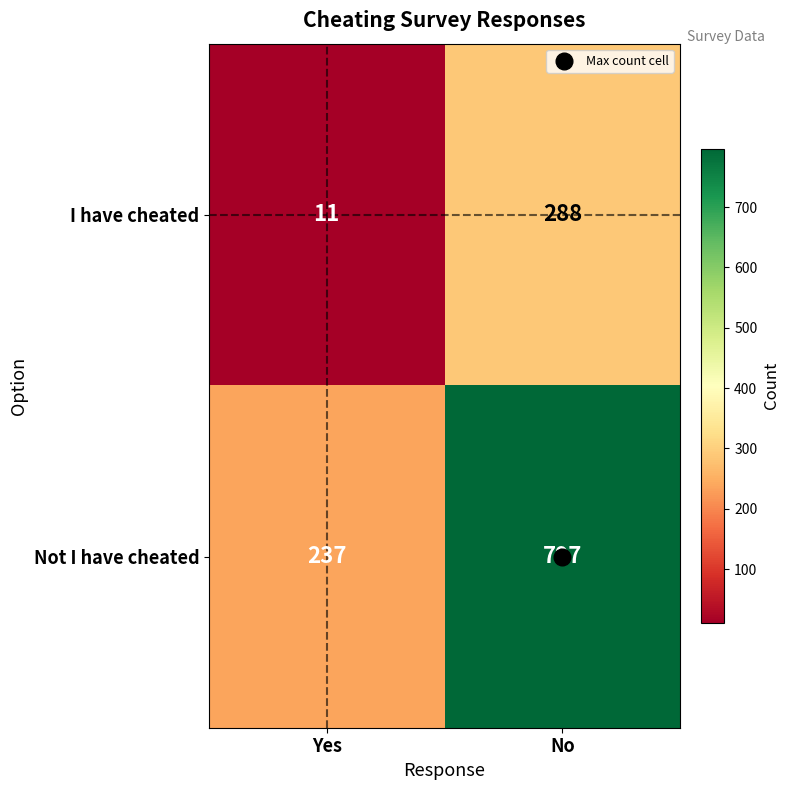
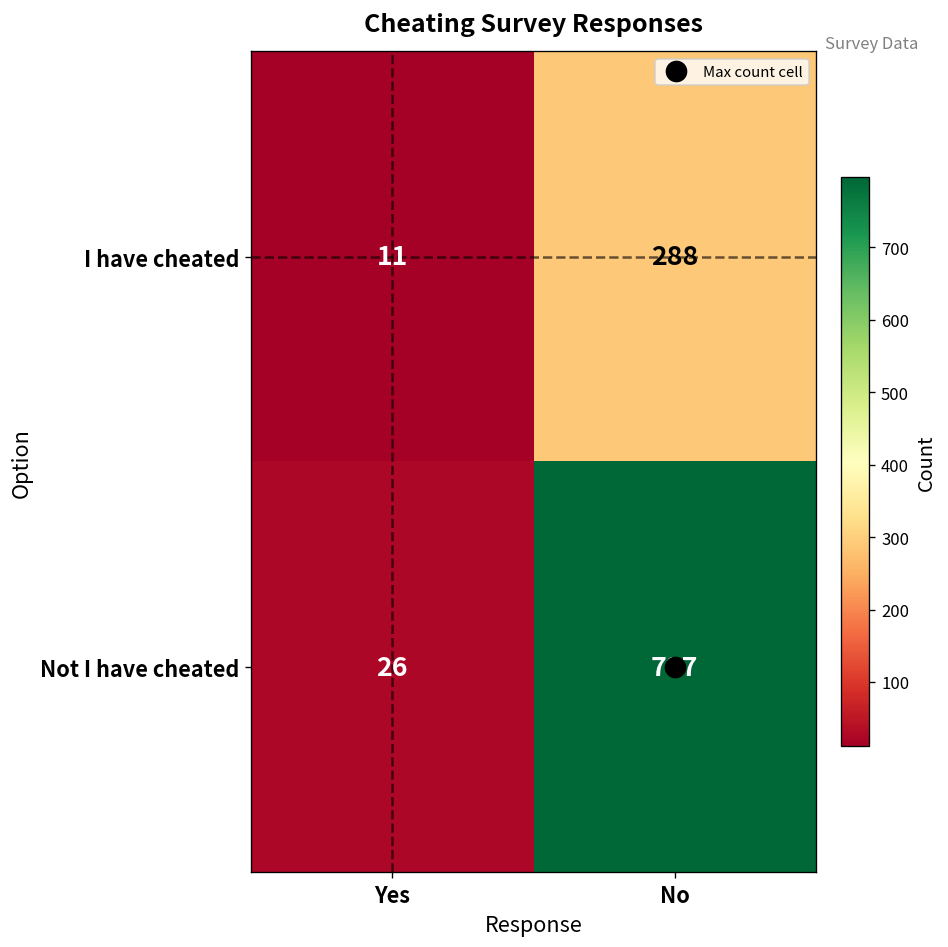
Not I have cheated, Yes: 237 -> 26
